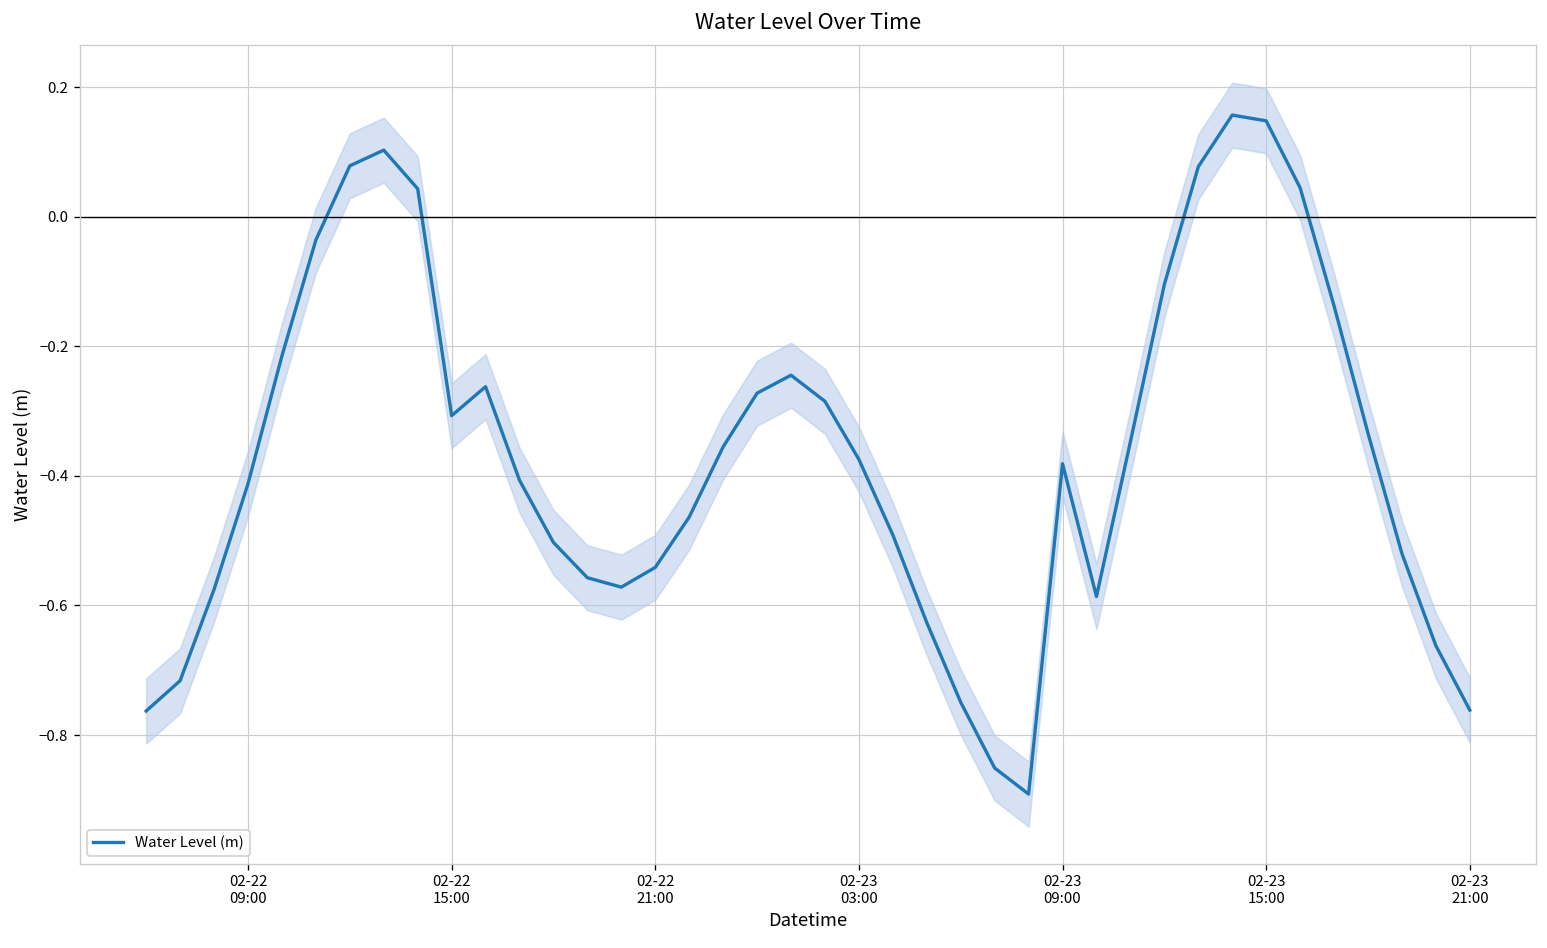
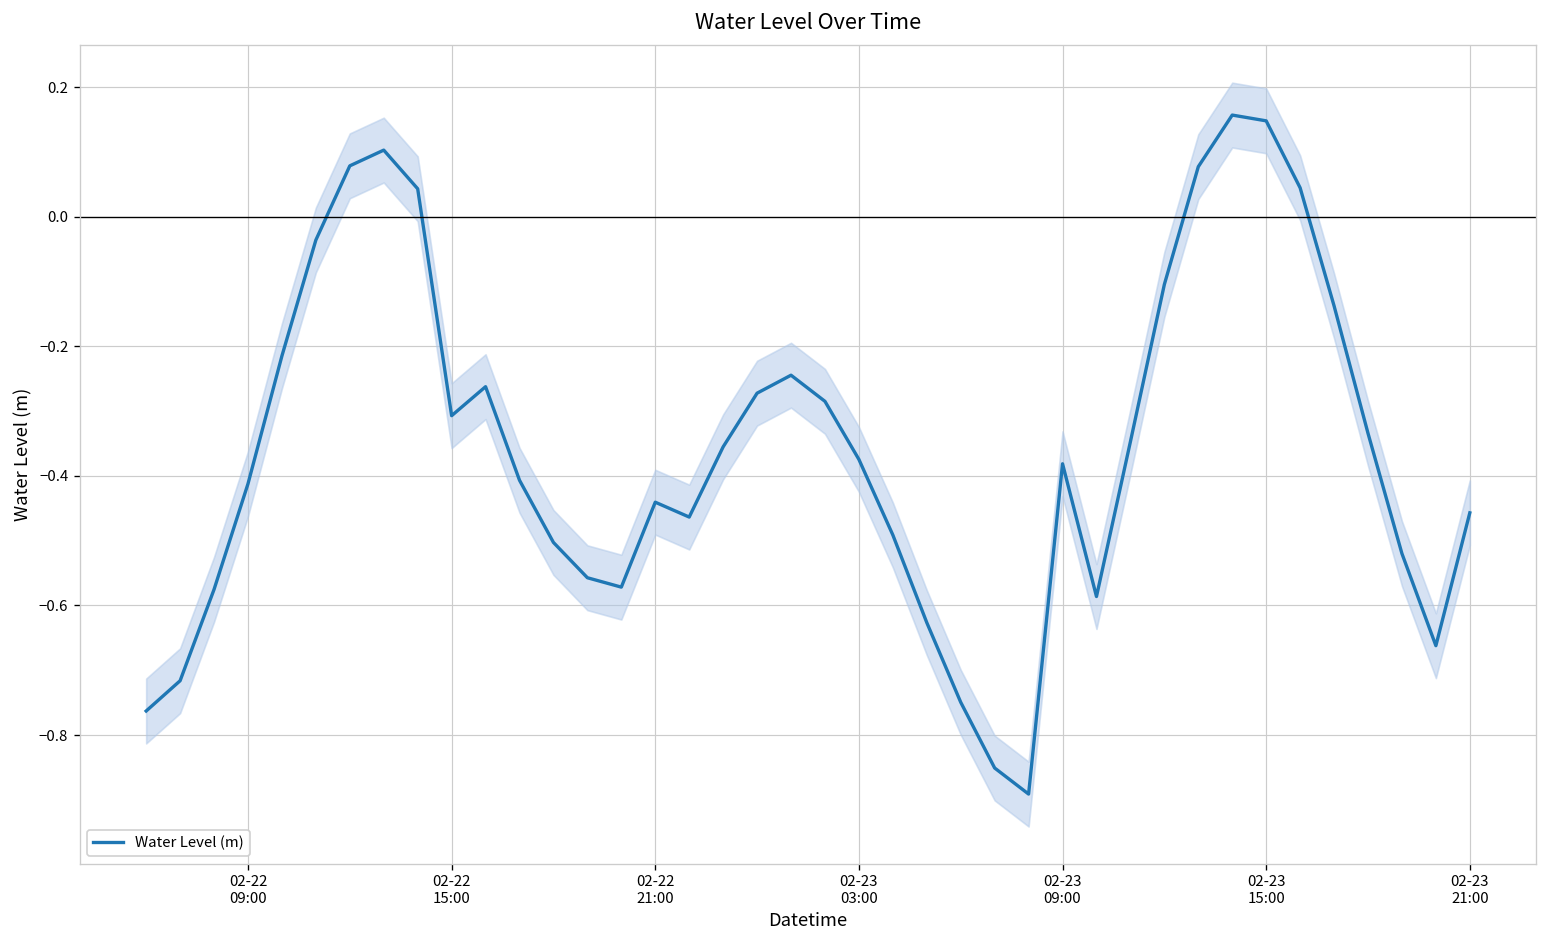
Water Level (m), 02-22 21:00: -0.54 -> -0.44
Water Level (m), 02-23 21:00: -0.76 -> -0.46
